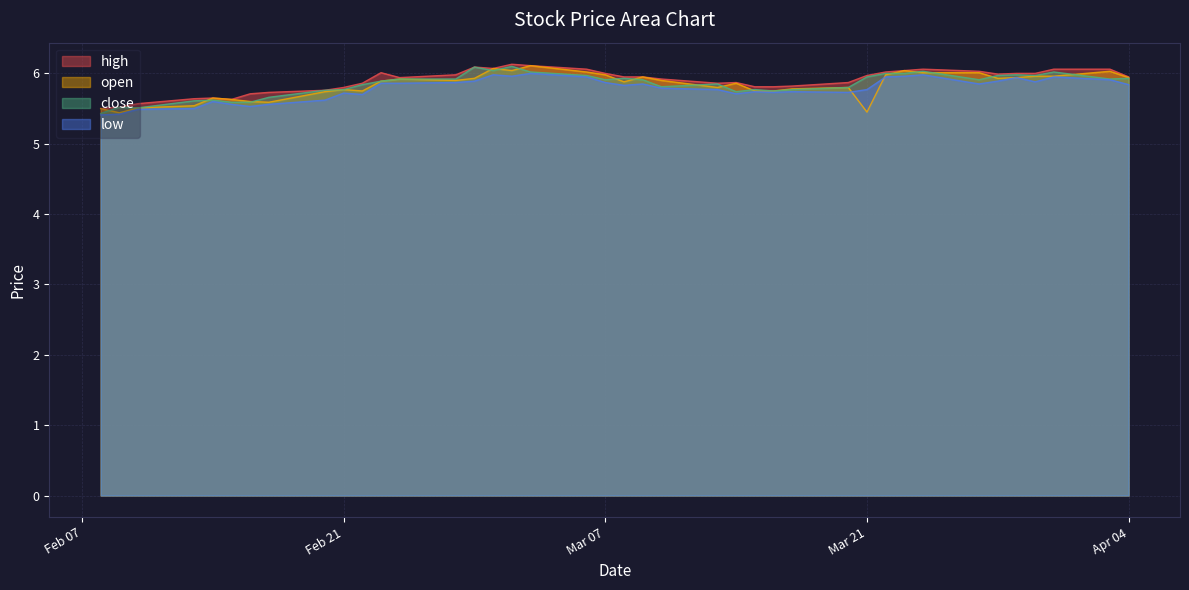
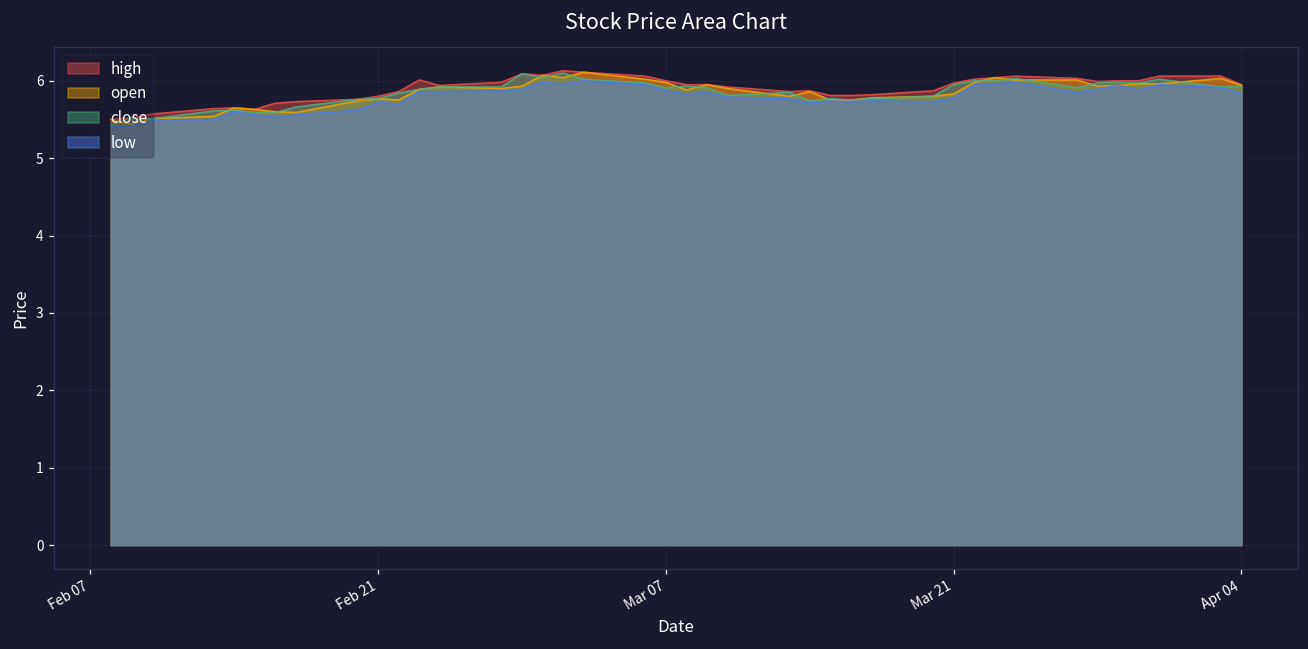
open, Mar 21: 5.5 -> 5.8
